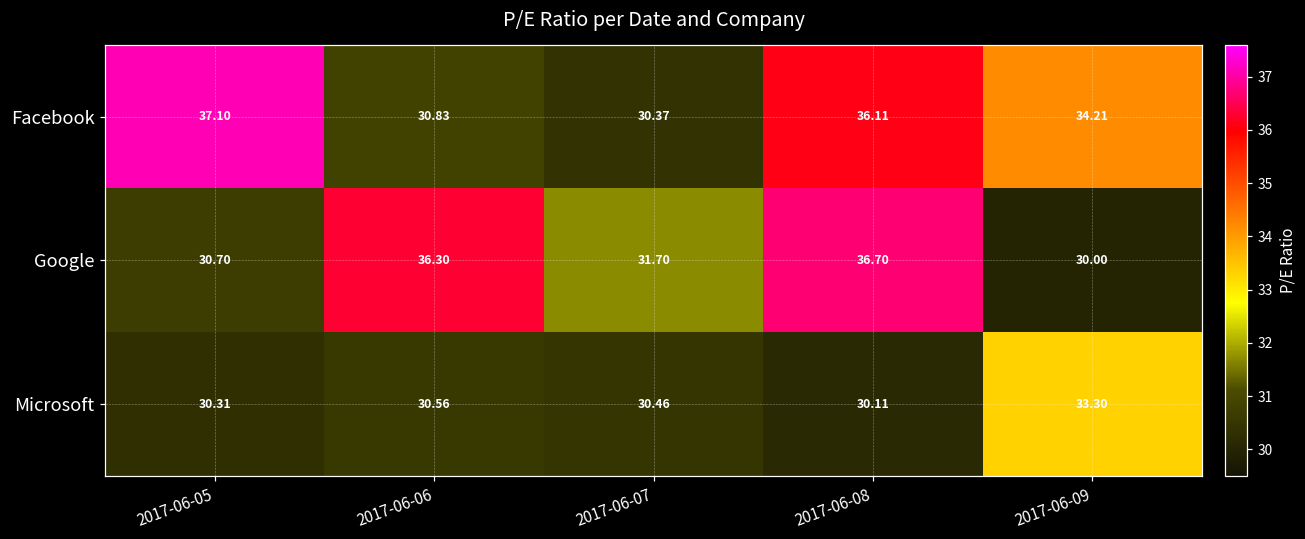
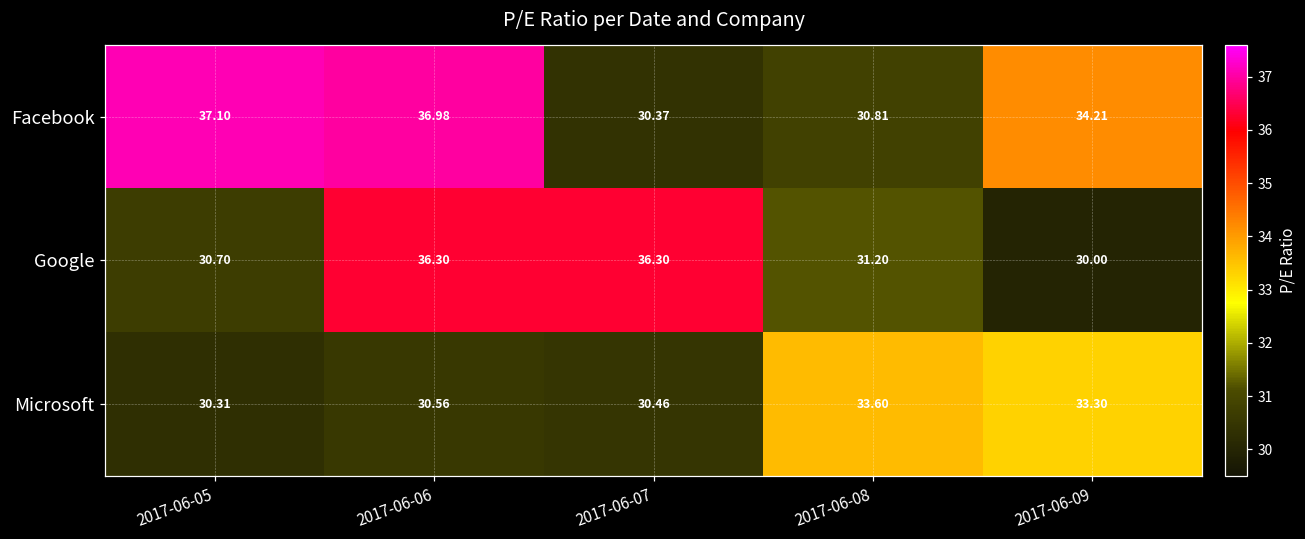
Facebook, 2017-06-06: 30.83 -> 36.98
Facebook, 2017-06-08: 36.11 -> 30.81
Google, 2017-06-07: 31.70 -> 36.30
Google, 2017-06-08: 36.70 -> 31.20
Microsoft, 2017-06-08: 30.11 -> 33.60
